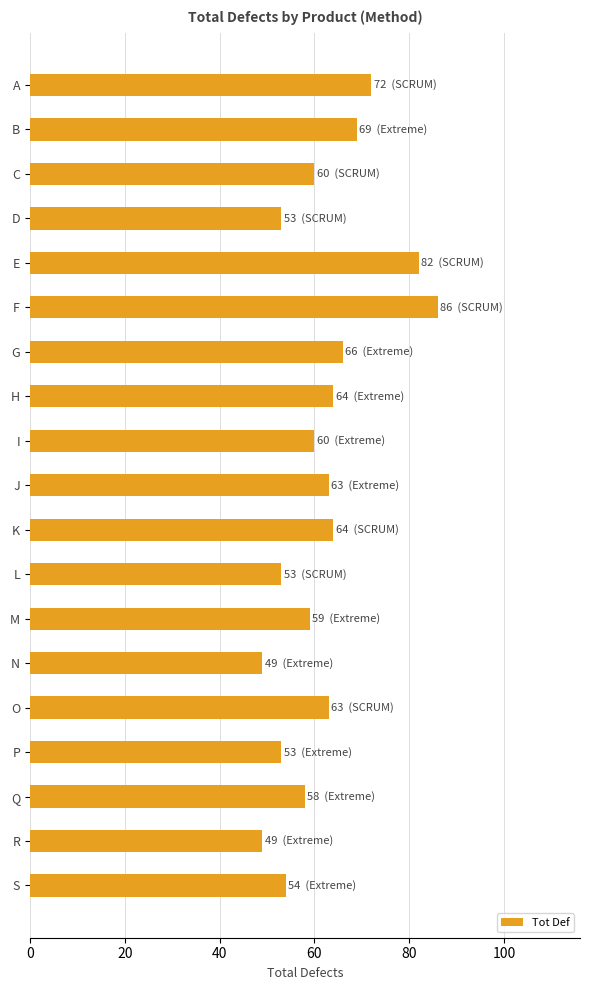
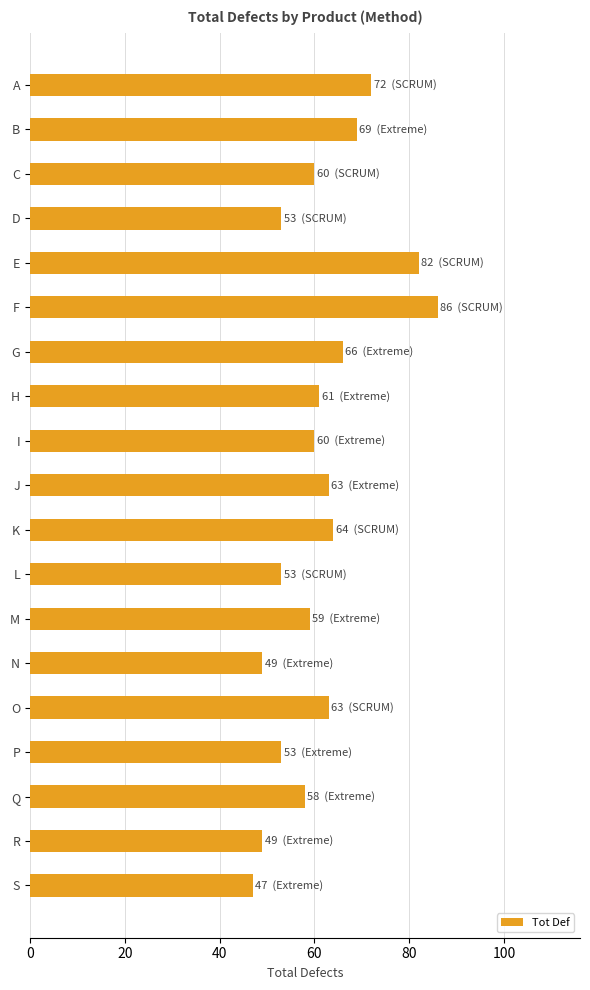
H: 64 -> 61
S: 54 -> 47
